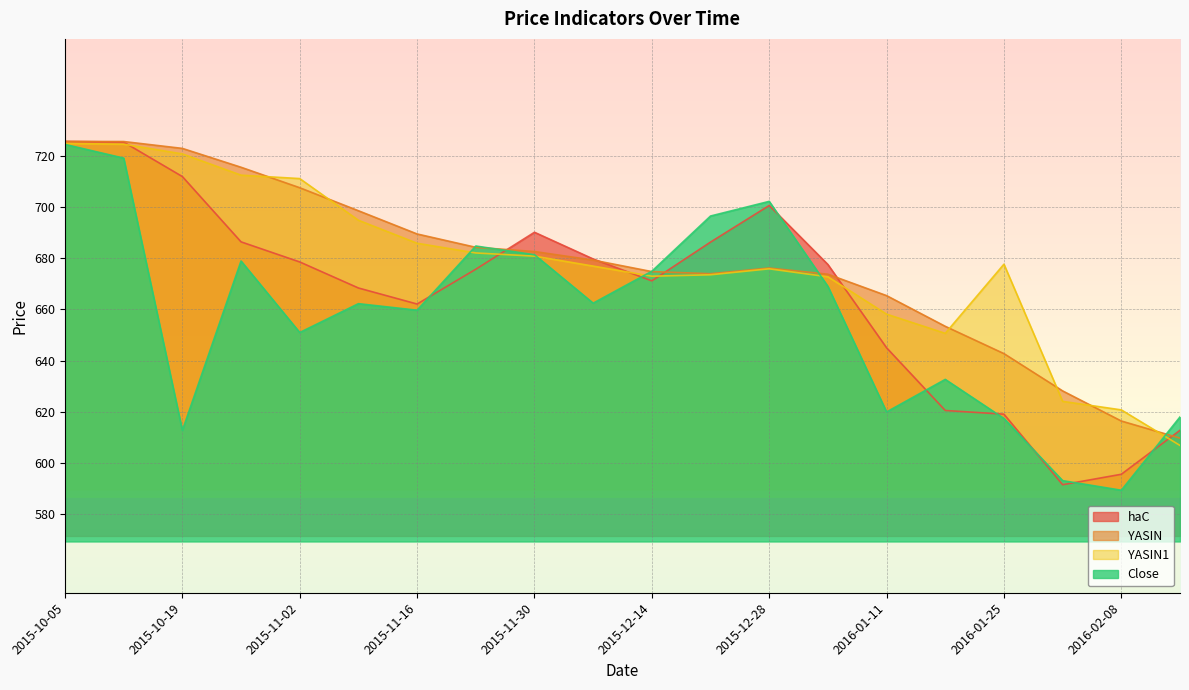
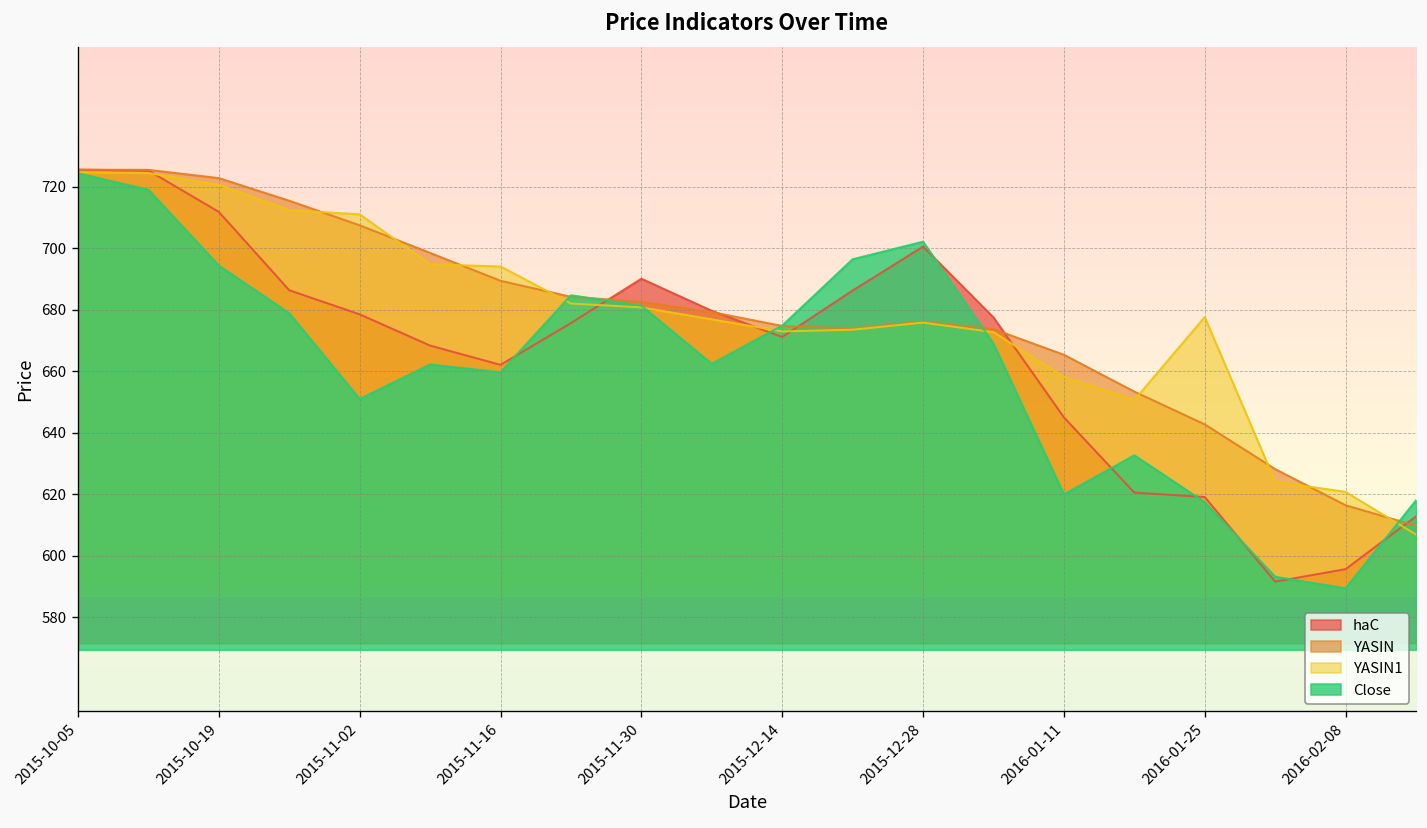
Close, 2015-10-19: 613 -> 694
YASIN1, 2015-11-16: 686 -> 694
